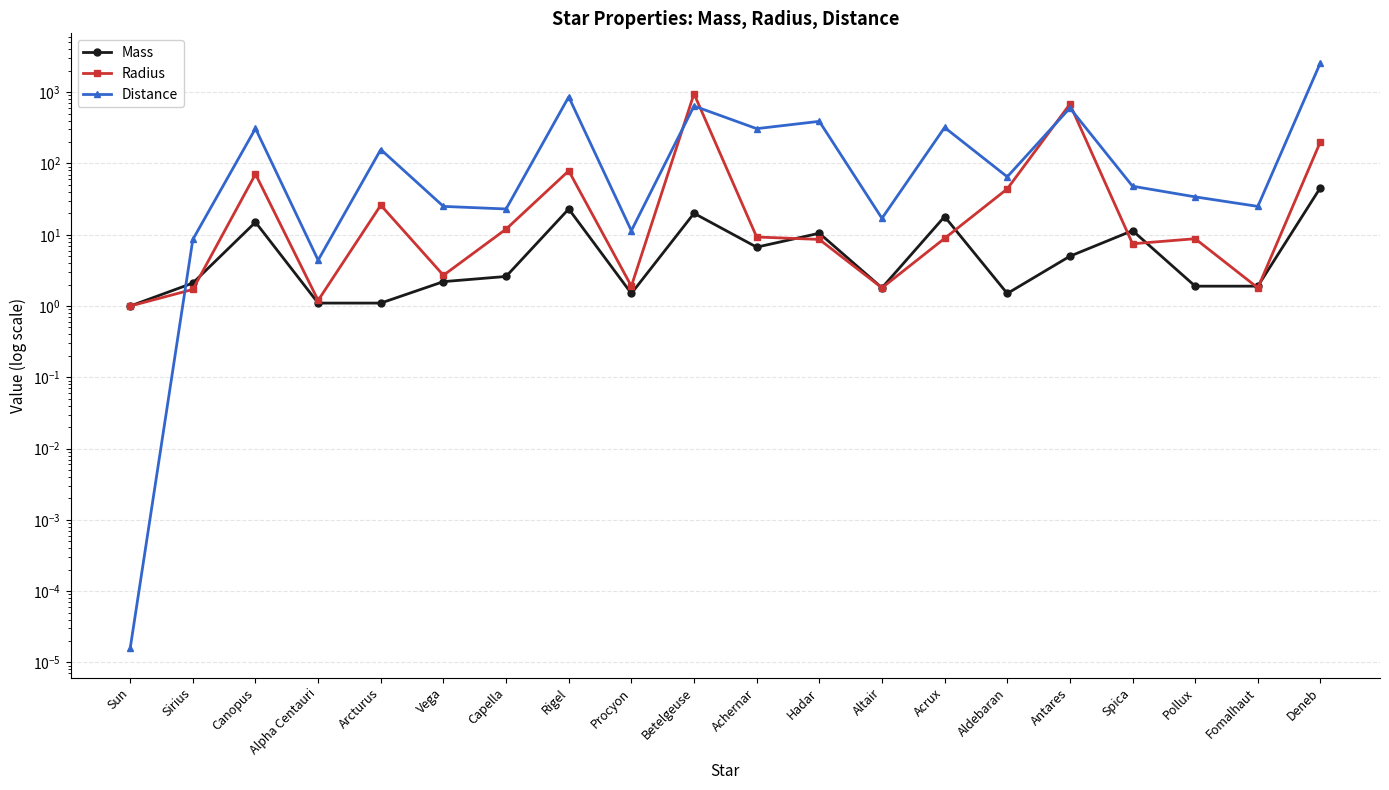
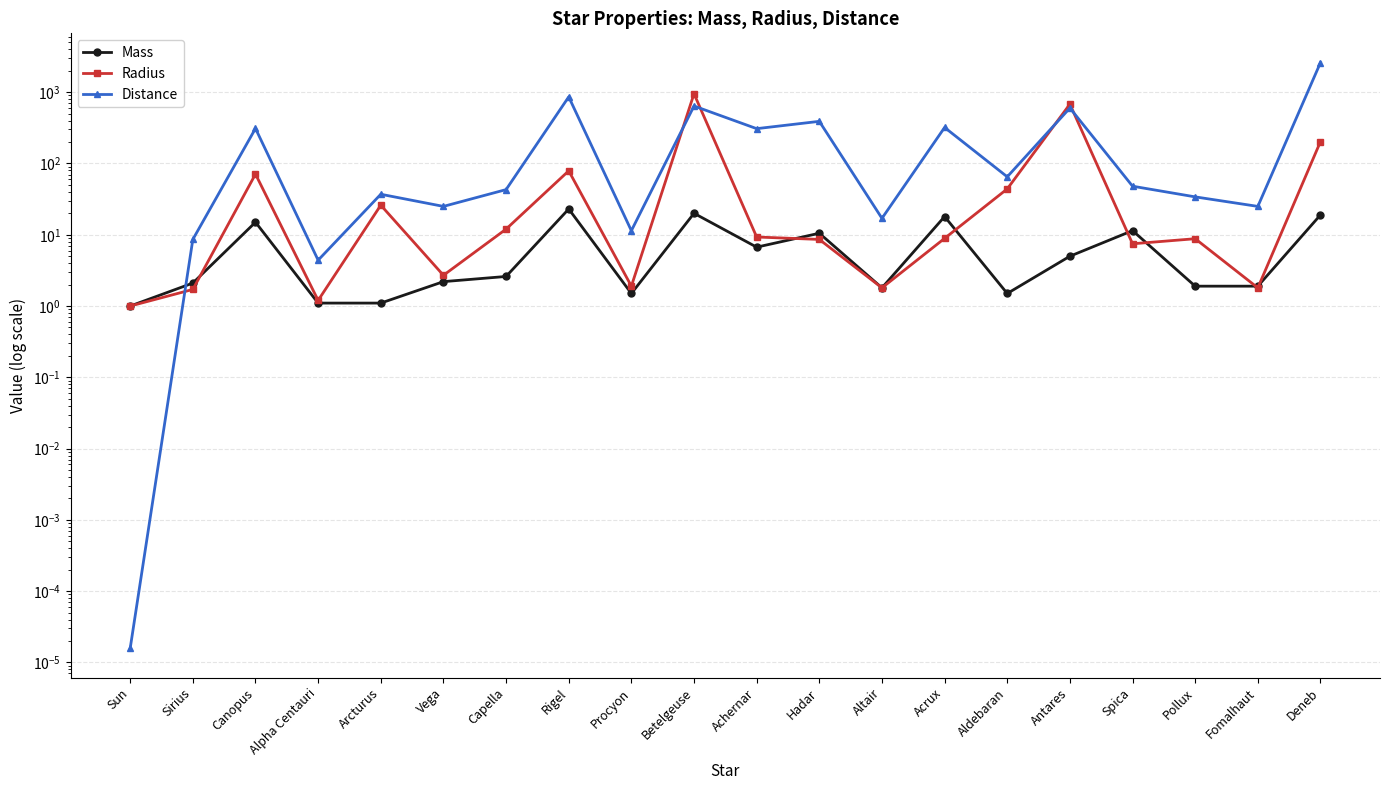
Distance, Arcturus: 160 -> 40
Distance, Capella: 23 -> 40
Mass, Deneb: 50 -> 19
